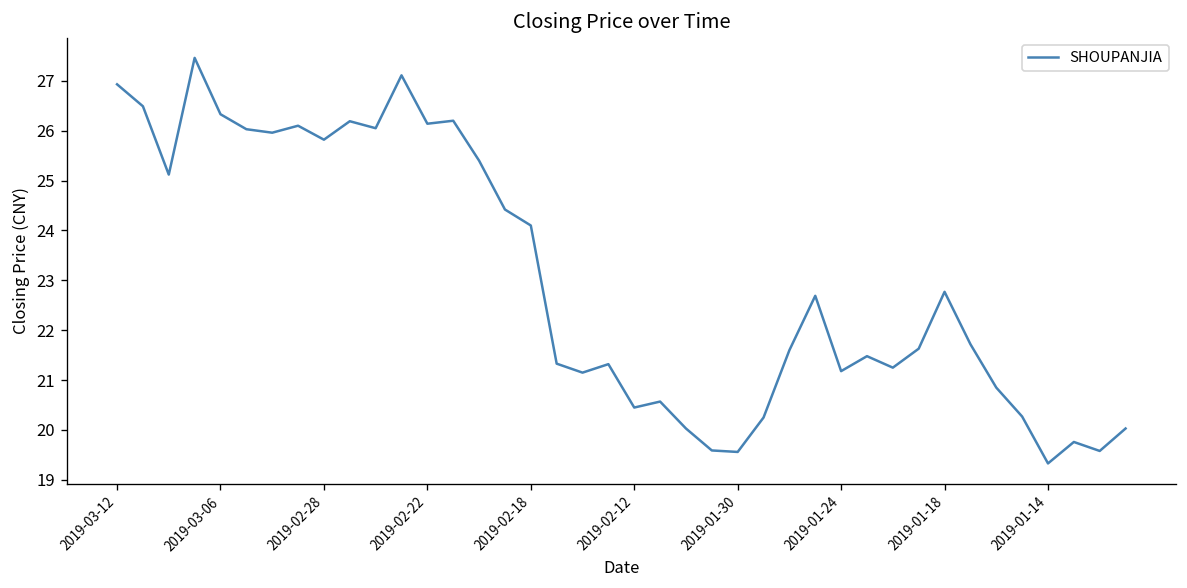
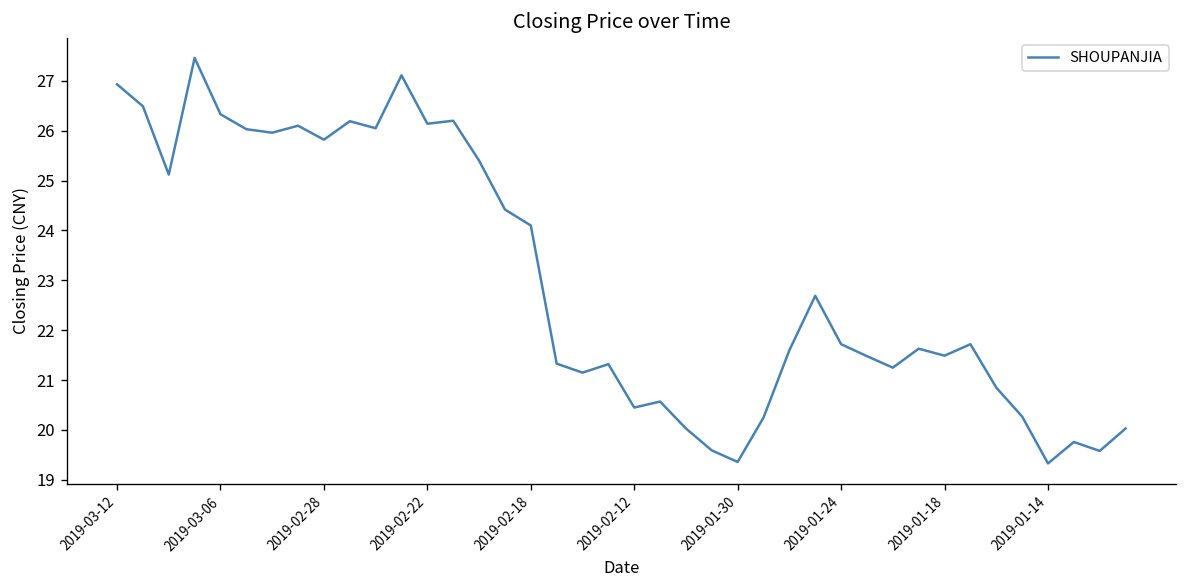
2019-01-30: 19.6 -> 19.4
2019-01-24: 21.2 -> 21.7
2019-01-18: 22.8 -> 21.5
